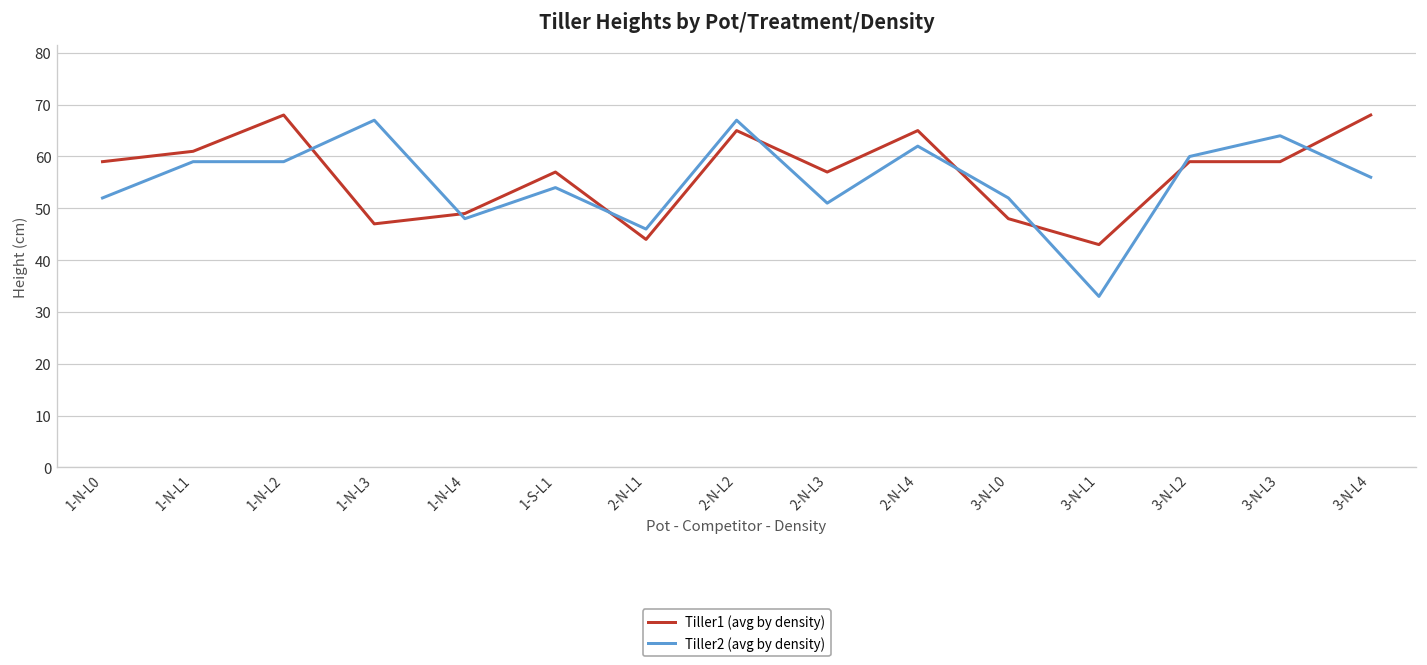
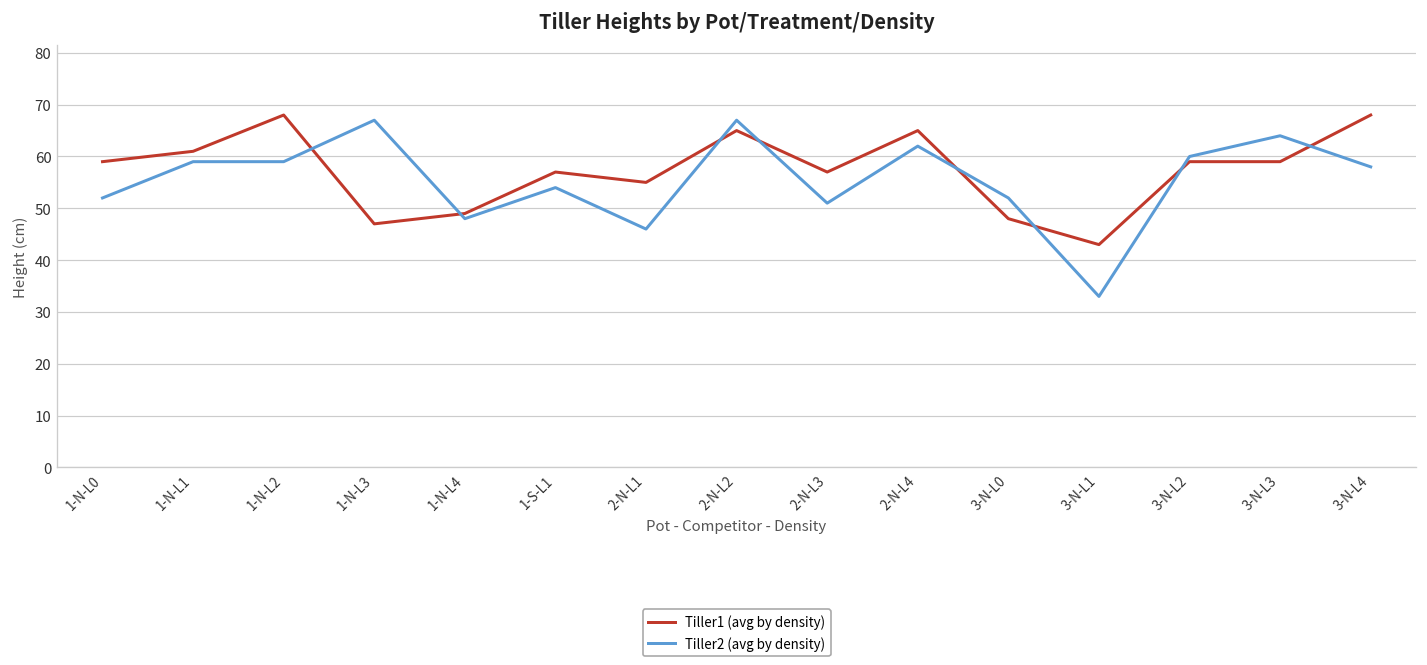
Tiller1 (avg by density), 2-N-L1: 44 -> 55
Tiller2 (avg by density), 3-N-L4: 56 -> 58
